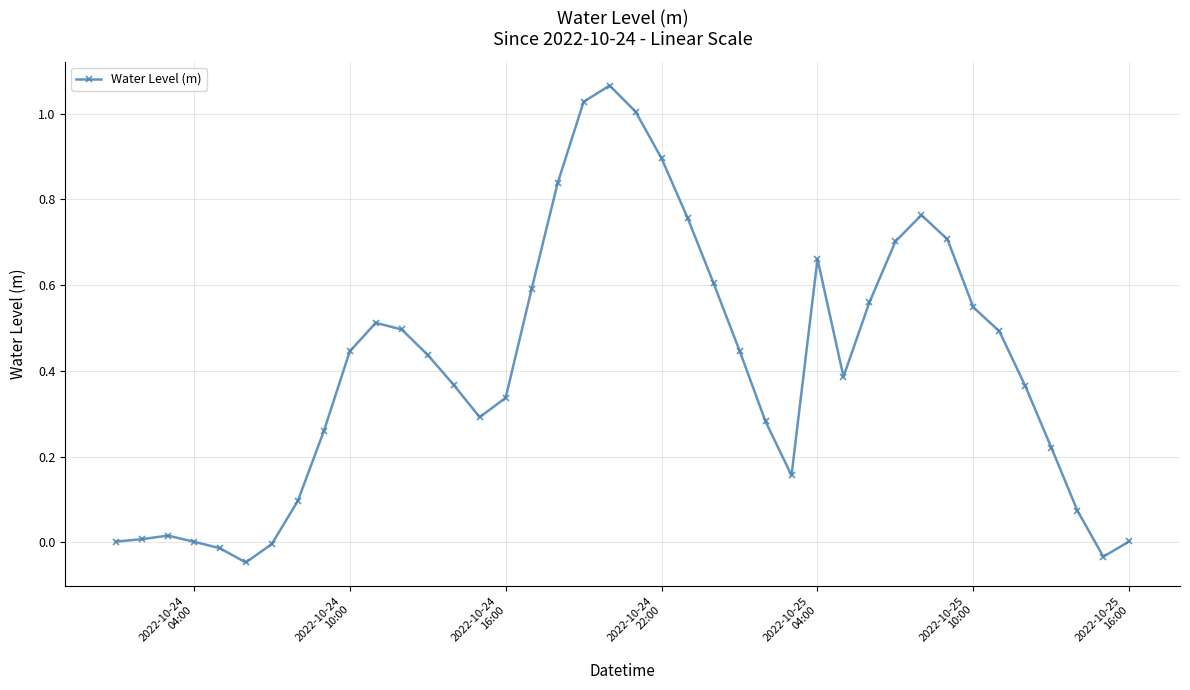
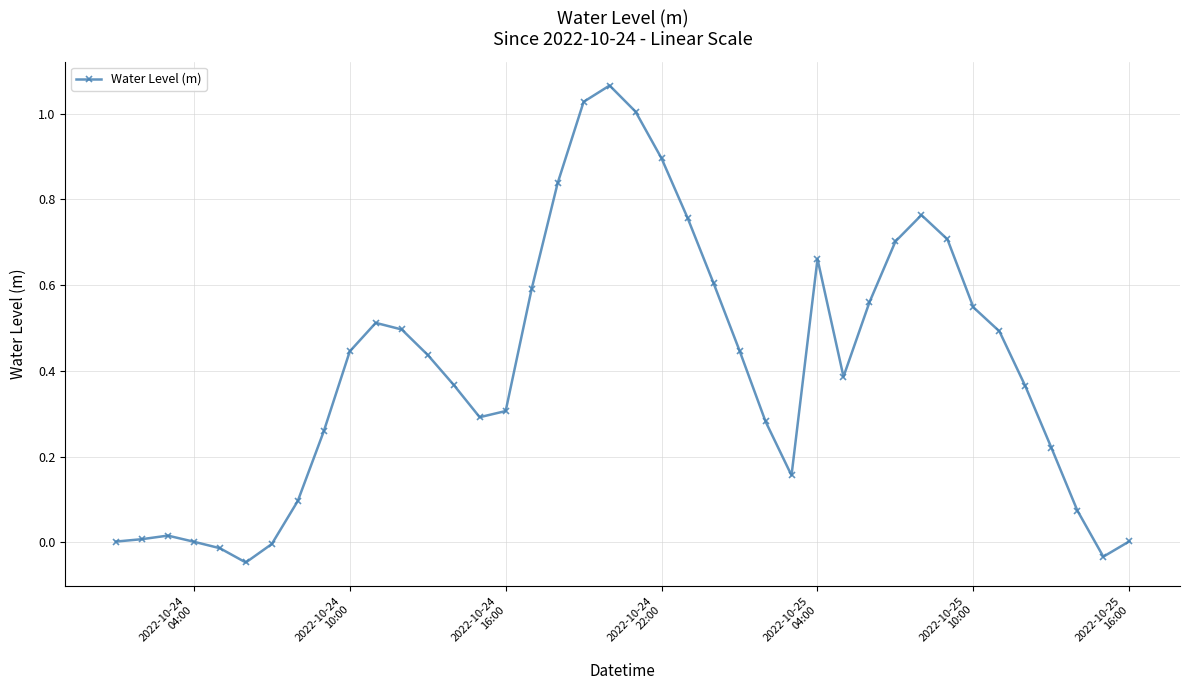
2022-10-24 16:00: 0.34 -> 0.31
